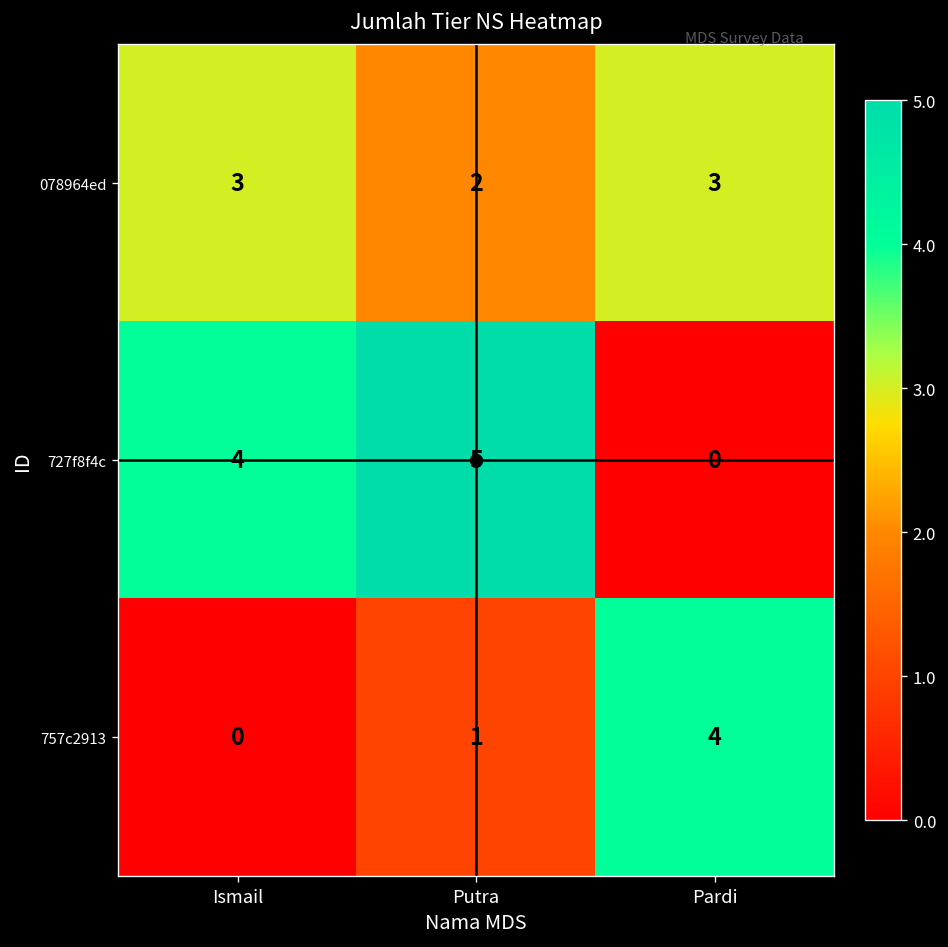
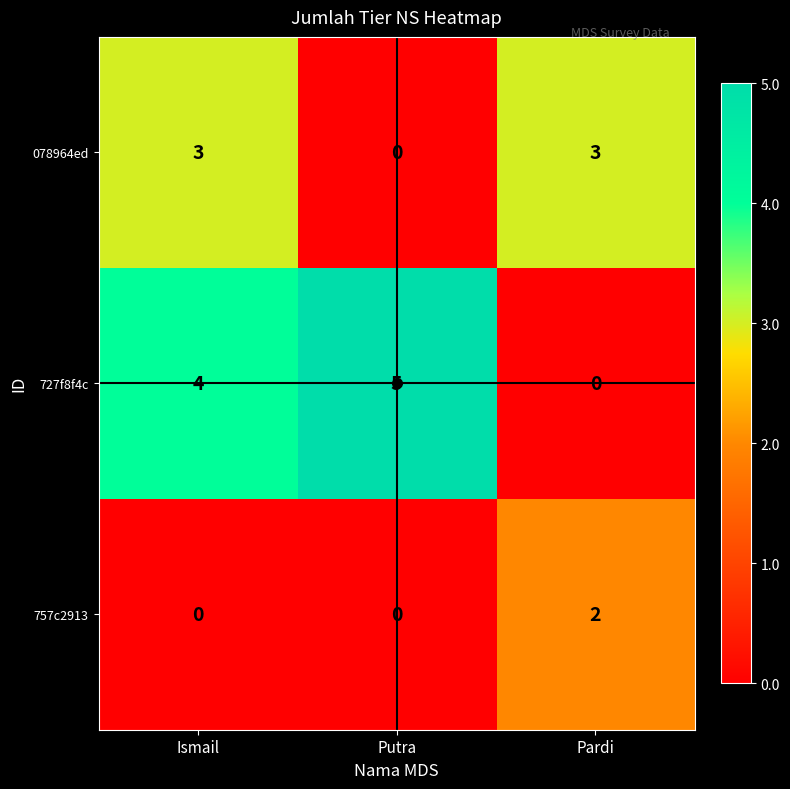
078964ed, Putra: 2 -> 0
757c2913, Putra: 1 -> 0
757c2913, Pardi: 4 -> 2
